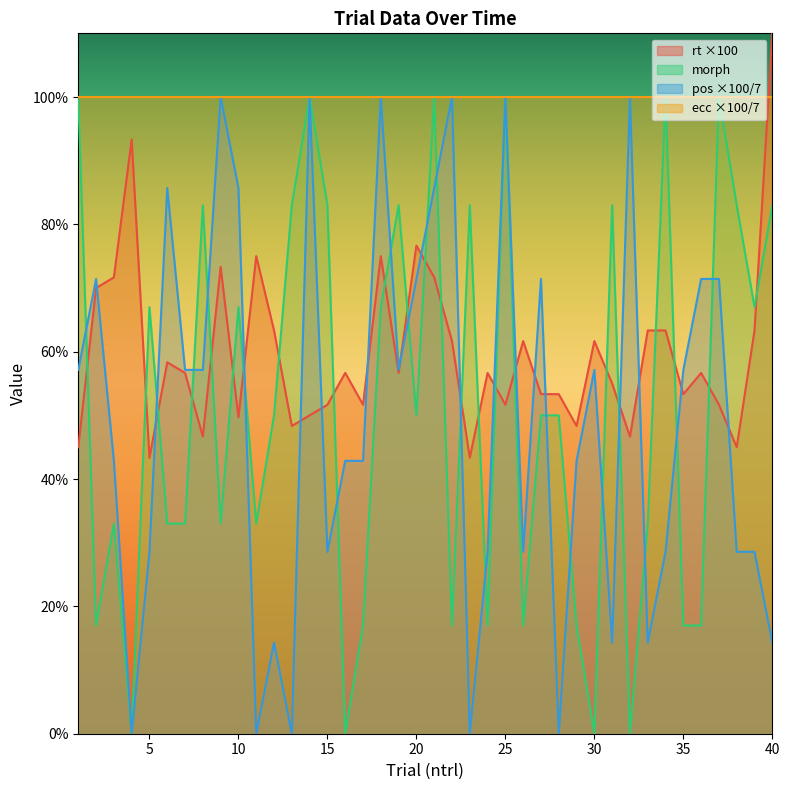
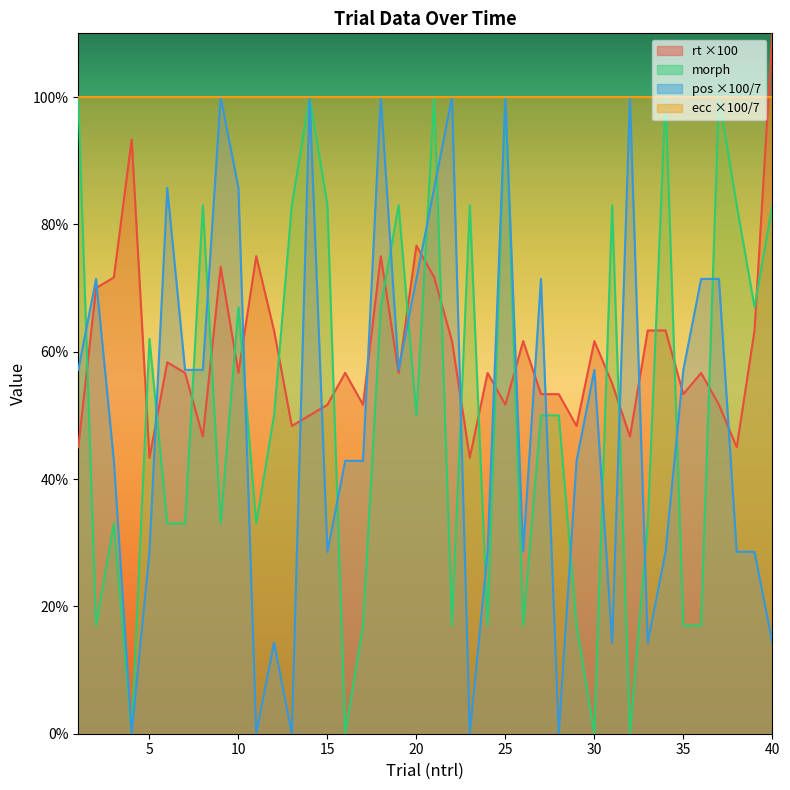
morph, 5: 67% -> 62%
rt ×100, 10: 50% -> 57%
